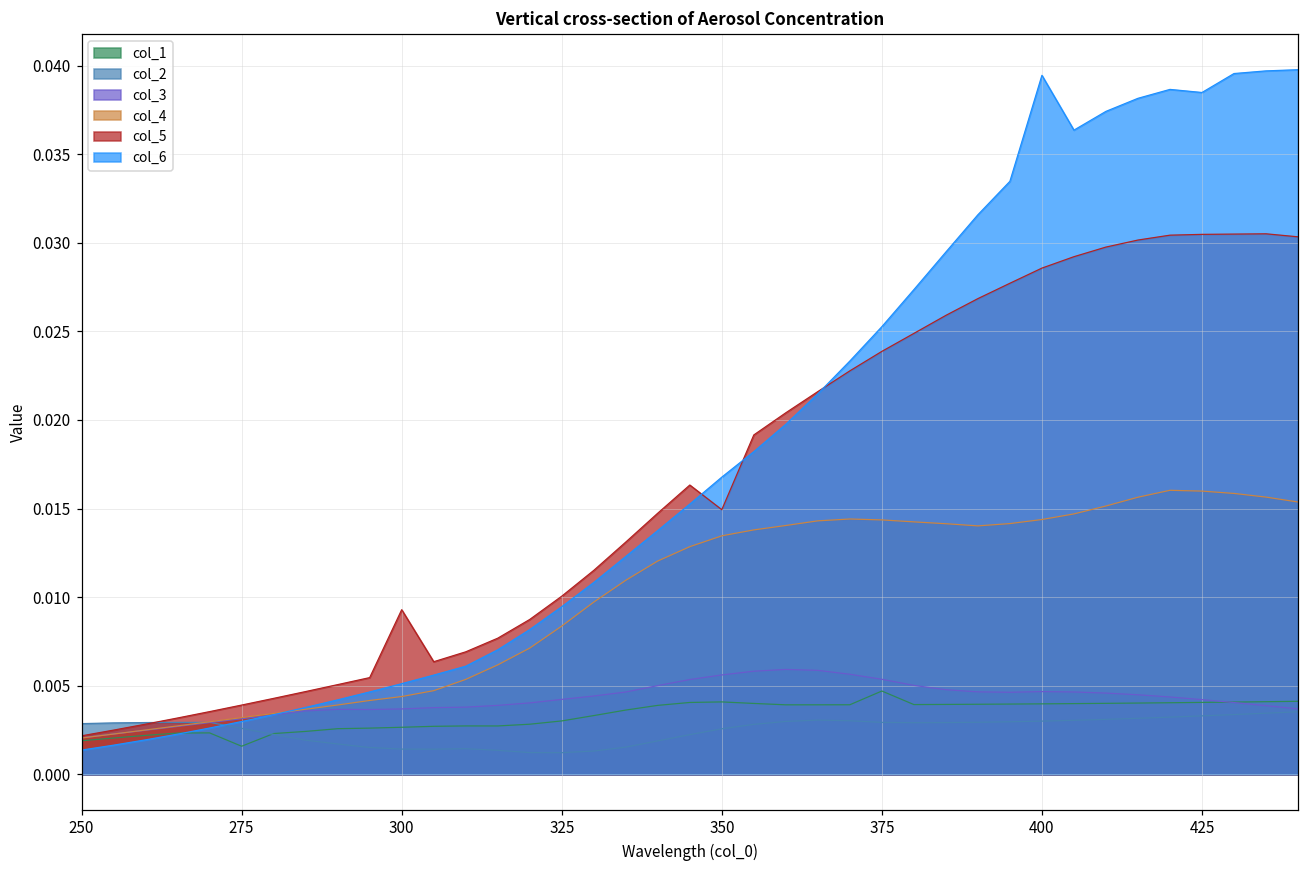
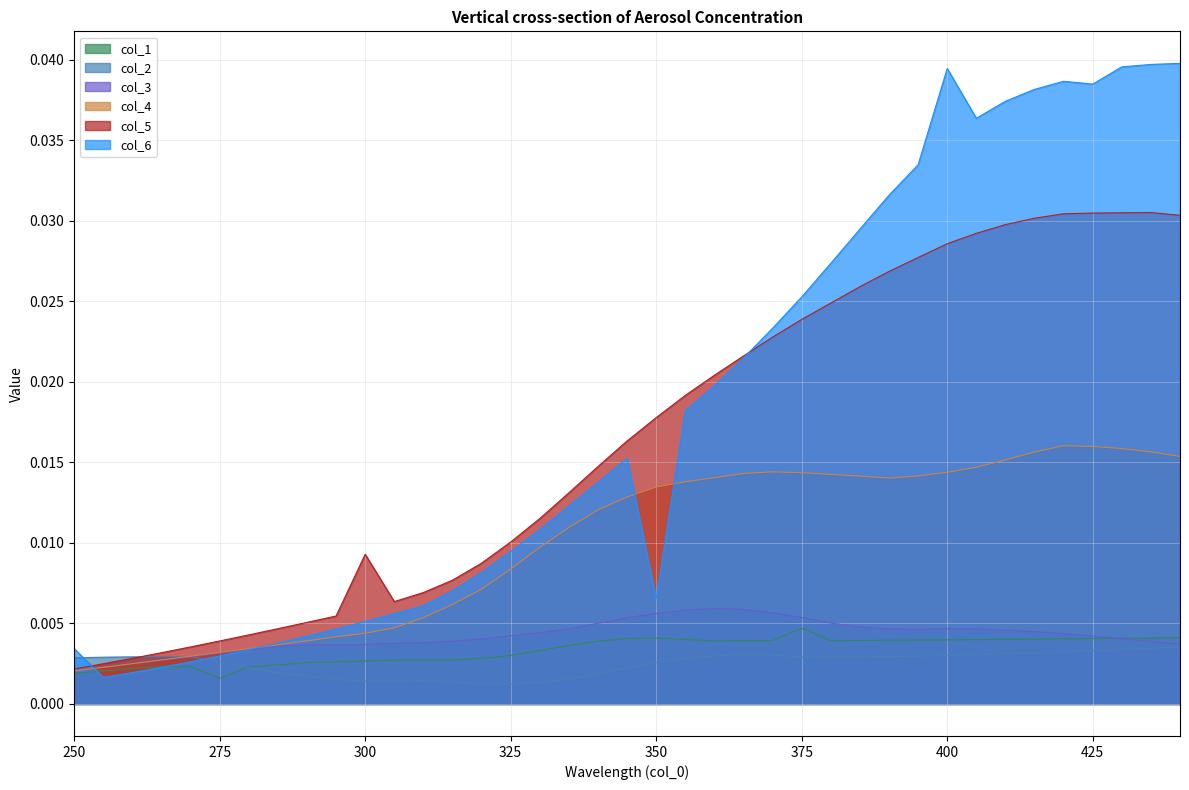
col_6, 250: 0.0014 -> 0.0034
col_5, 350: 0.0149 -> 0.0178
col_6, 350: 0.0168 -> 0.0065
